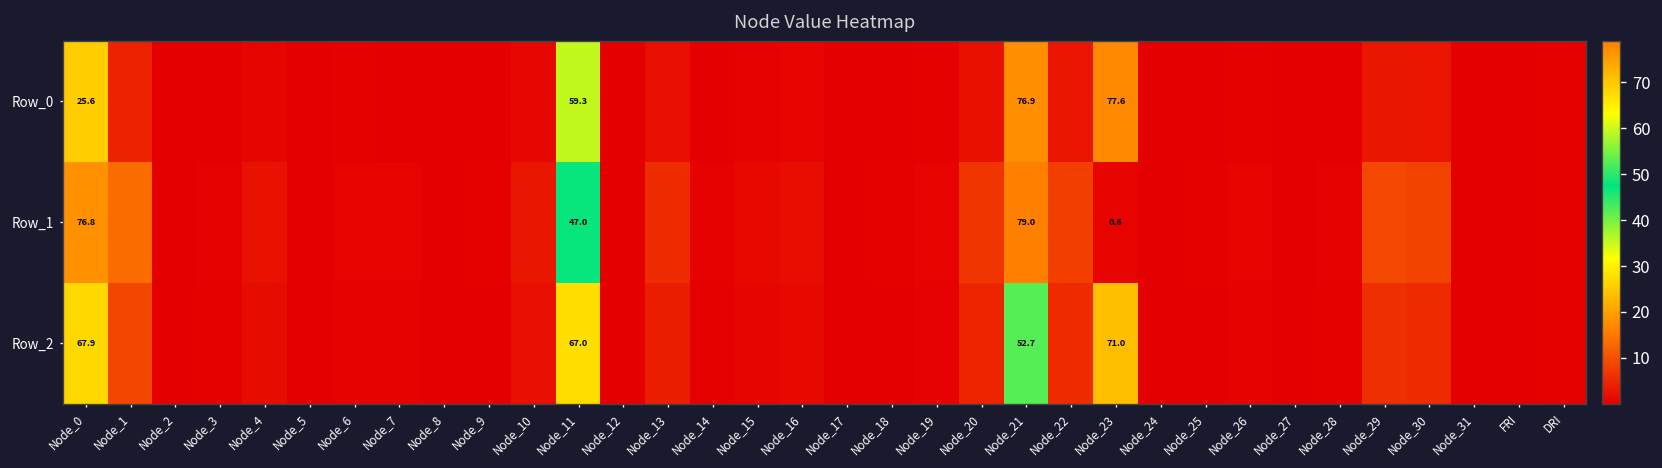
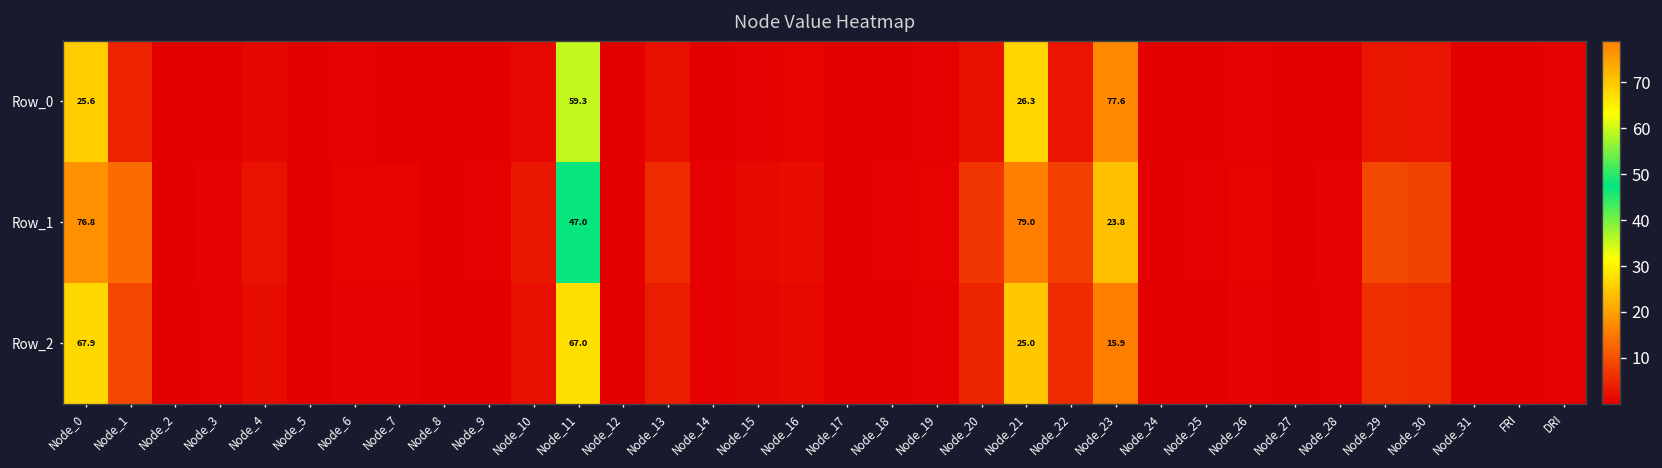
Row_0, Node_21: 76.9 -> 26.3
Row_1, Node_23: 0.6 -> 23.8
Row_2, Node_21: 52.7 -> 25.0
Row_2, Node_23: 71.0 -> 15.9
